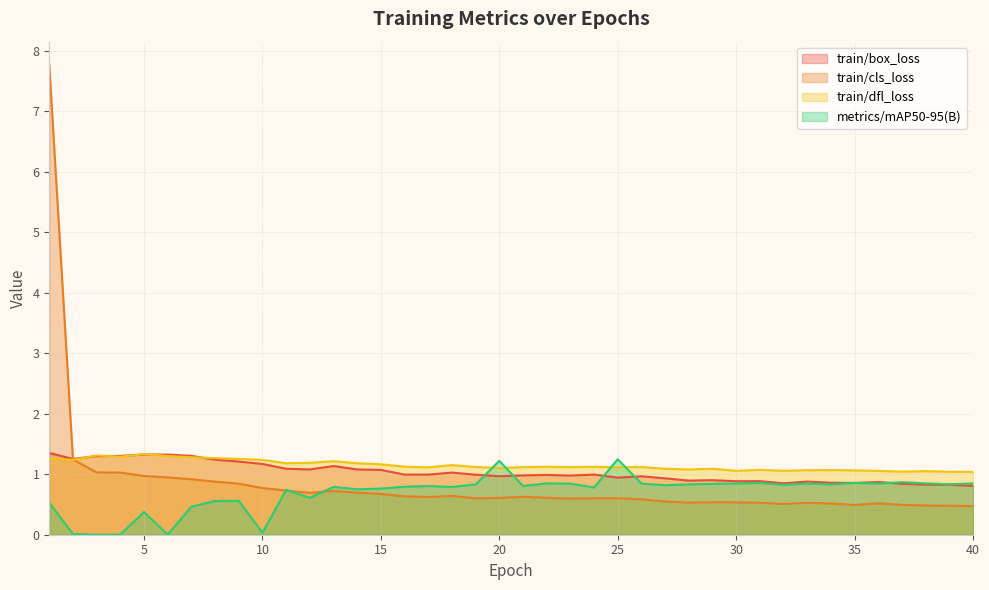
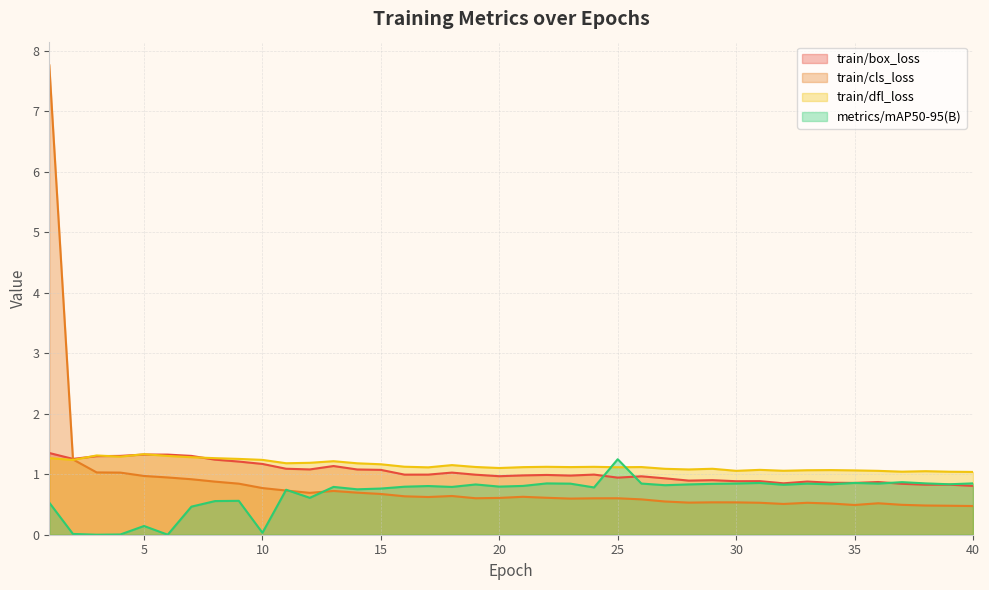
metrics/mAP50-95(B), 5: 0.4 -> 0.1
metrics/mAP50-95(B), 20: 1.2 -> 0.8
